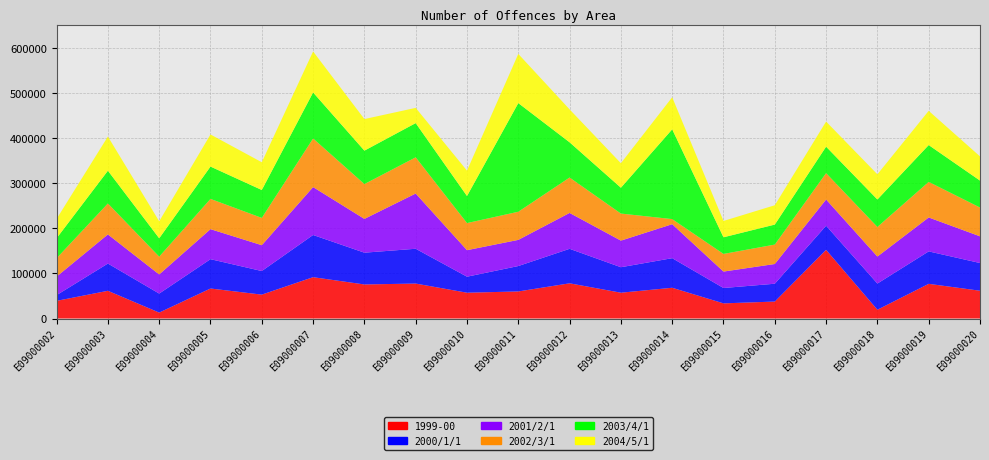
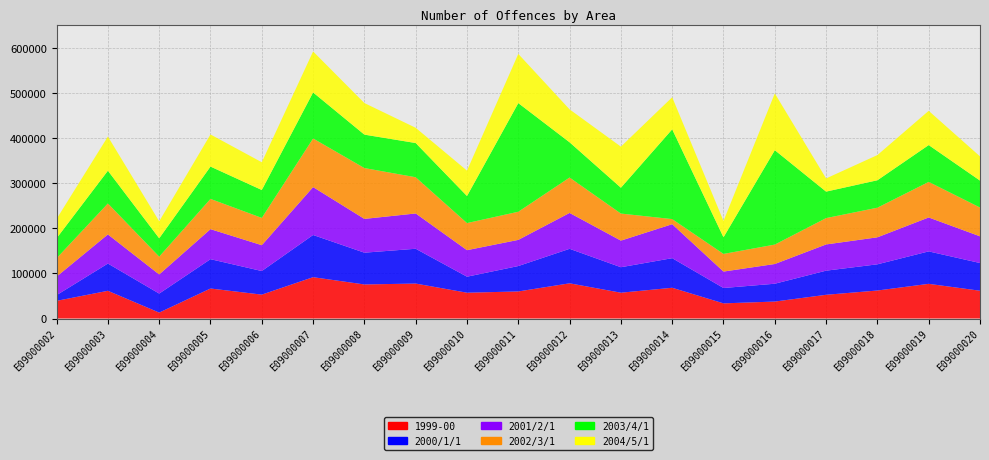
2002/3/1, E09000008: 80000 -> 110000
2001/2/1, E09000009: 120000 -> 80000
2004/5/1, E09000013: 50000 -> 90000
2003/4/1, E09000016: 40000 -> 210000
2004/5/1, E09000016: 40000 -> 130000
1999-00, E09000017: 150000 -> 50000
2004/5/1, E09000017: 60000 -> 30000
1999-00, E09000018: 20000 -> 60000
